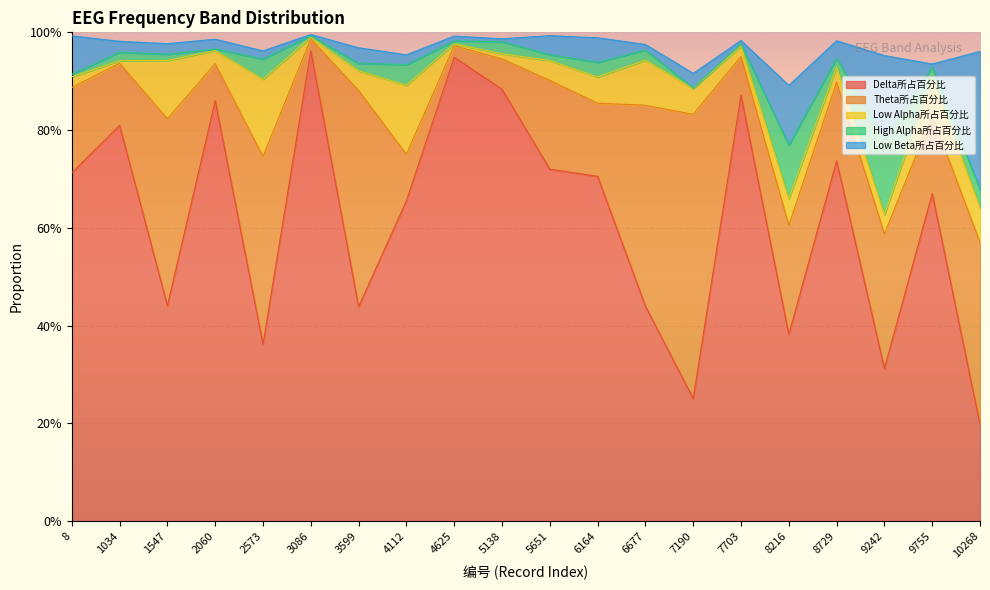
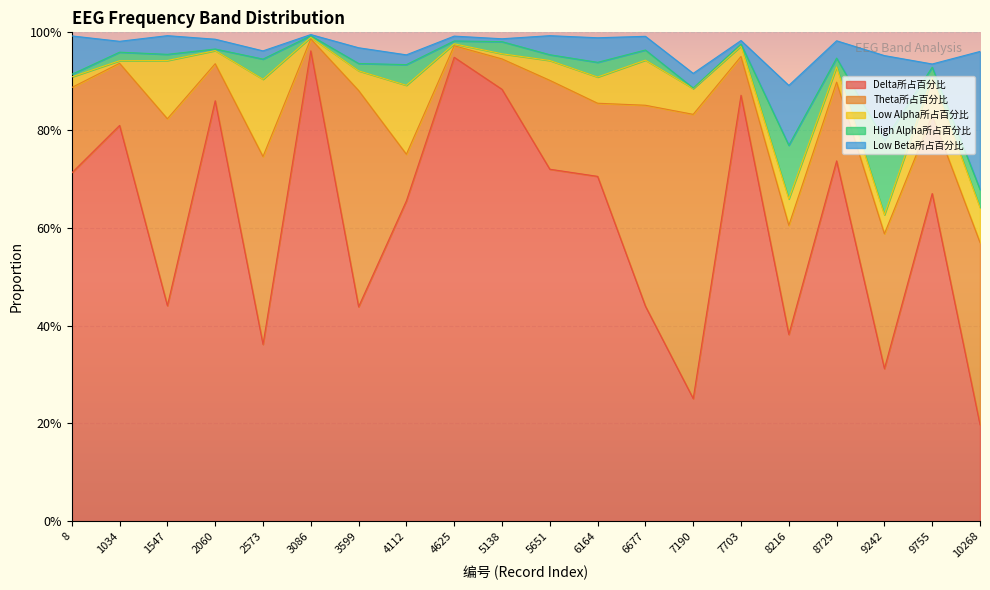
Low Beta所占百分比, 1547: 2% -> 4%
Low Beta所占百分比, 6677: 1% -> 3%
